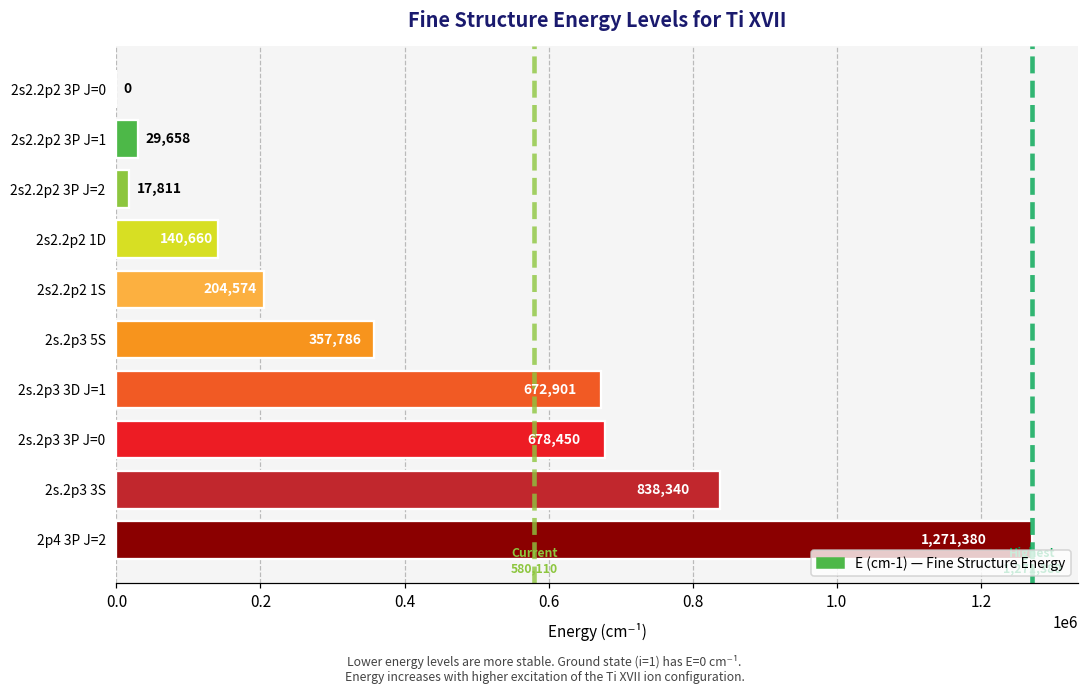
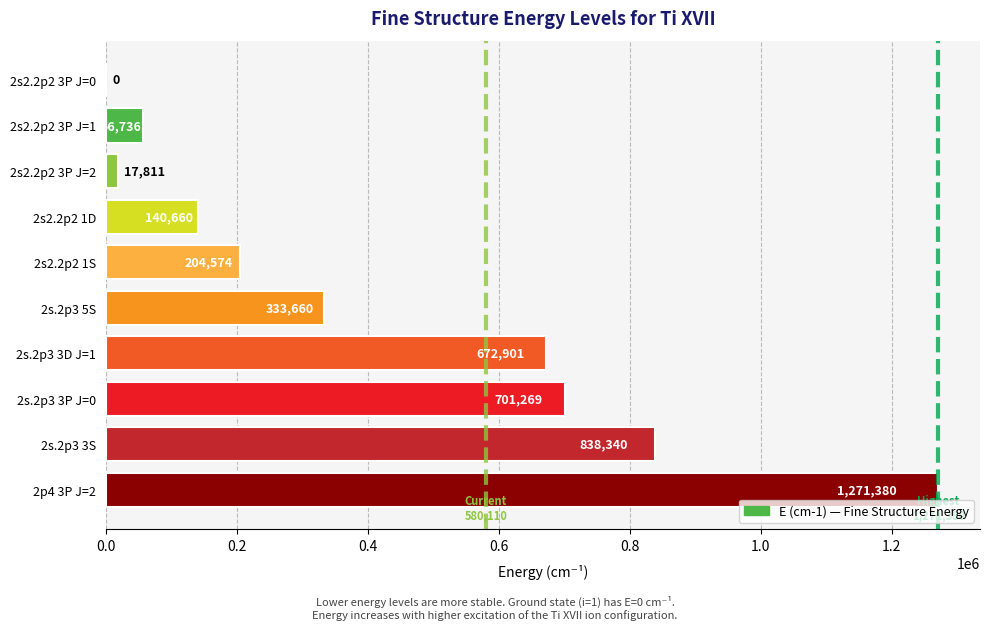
2s2.2p2 3P J=1: 29,658 -> 56,736
2s.2p3 5S: 357,786 -> 333,660
2s.2p3 3P J=0: 678,450 -> 701,269
